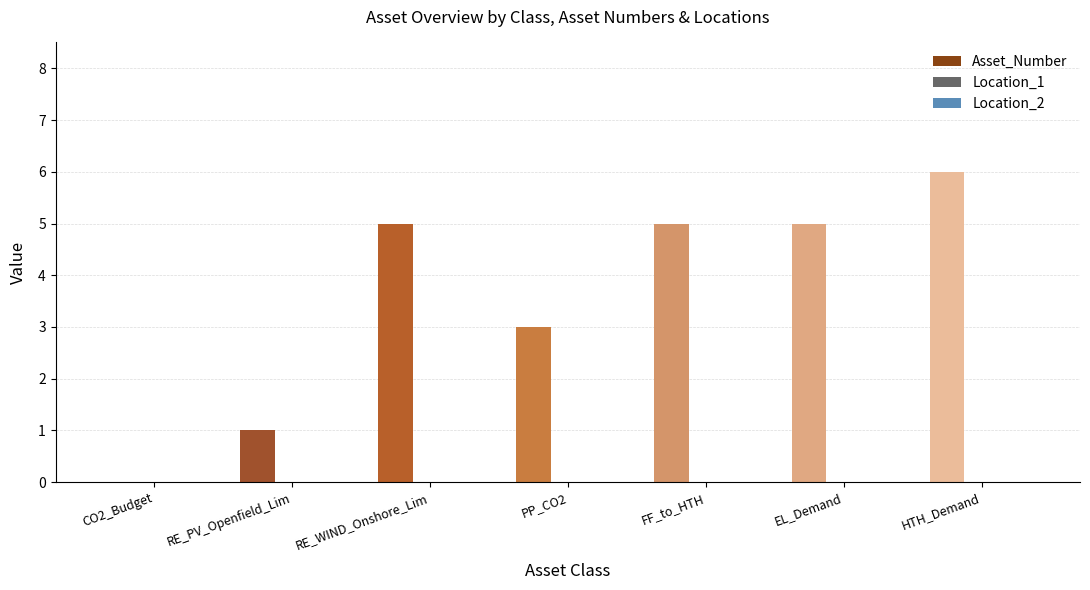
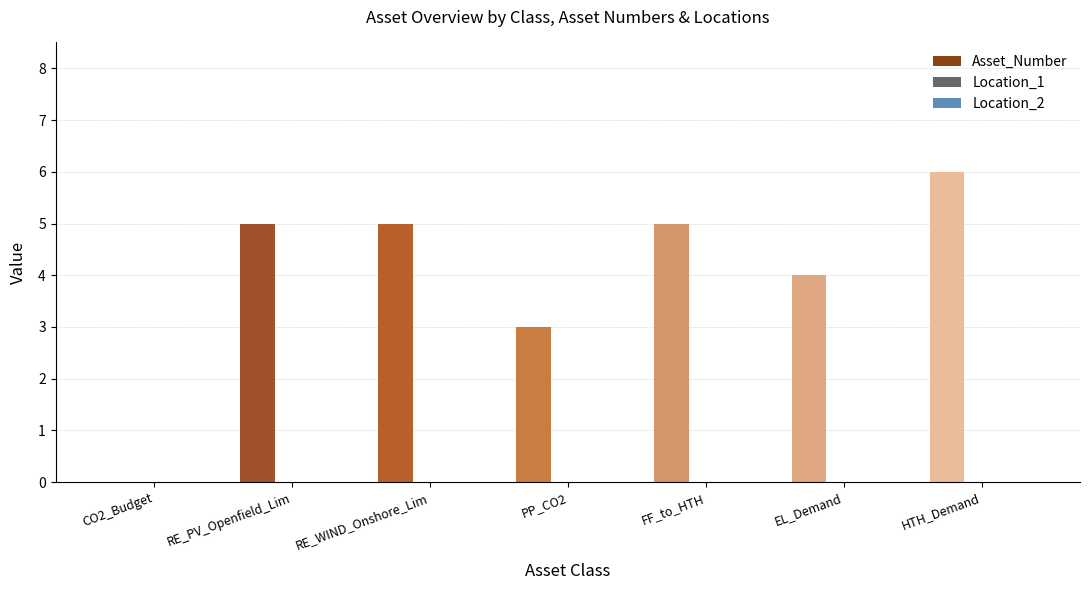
Asset_Number, RE_PV_Openfield_Lim: 1 -> 5
Asset_Number, EL_Demand: 5 -> 4
